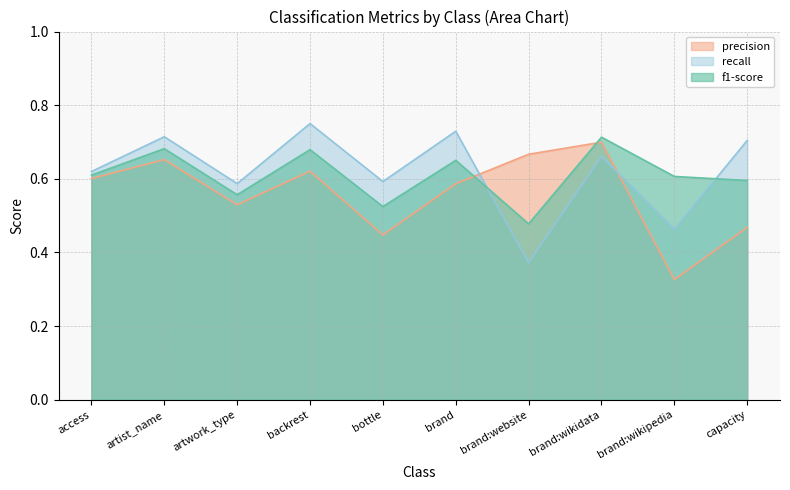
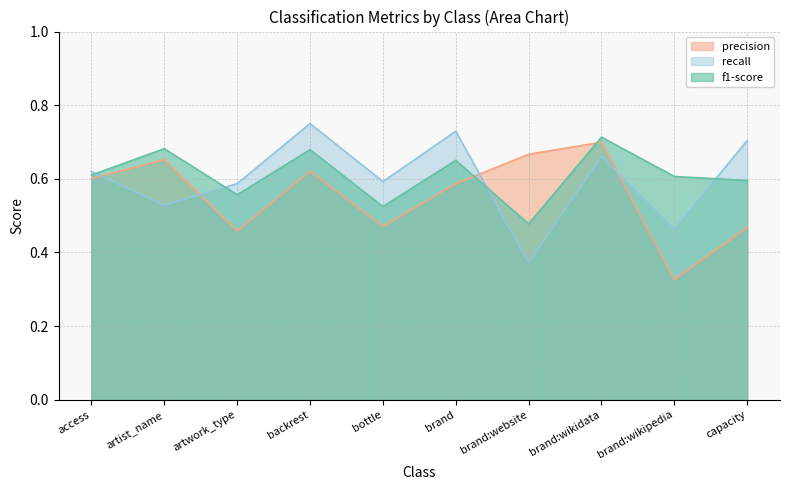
recall, artist_name: 0.71 -> 0.53
precision, artwork_type: 0.53 -> 0.46
precision, bottle: 0.45 -> 0.47
